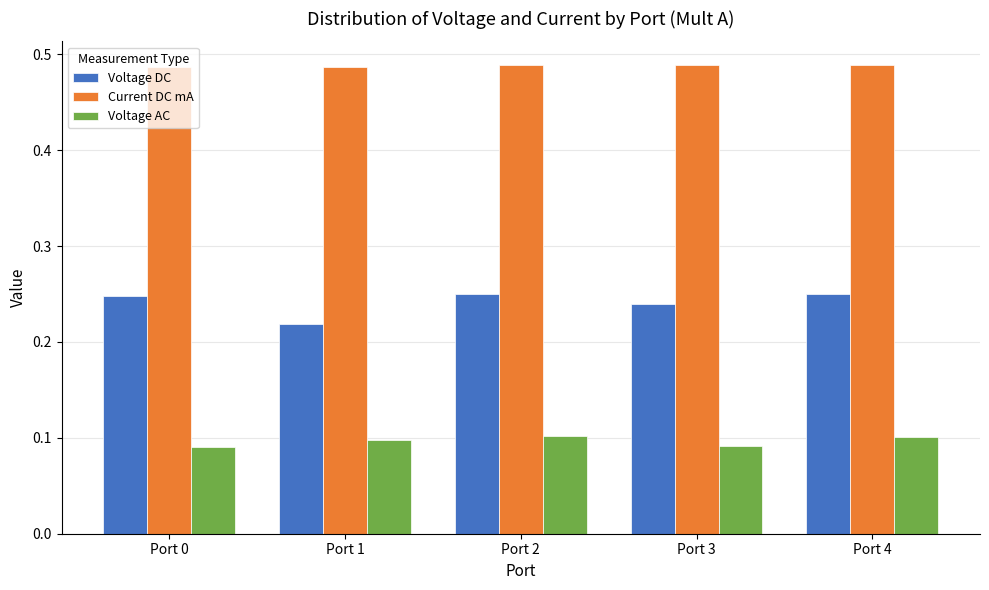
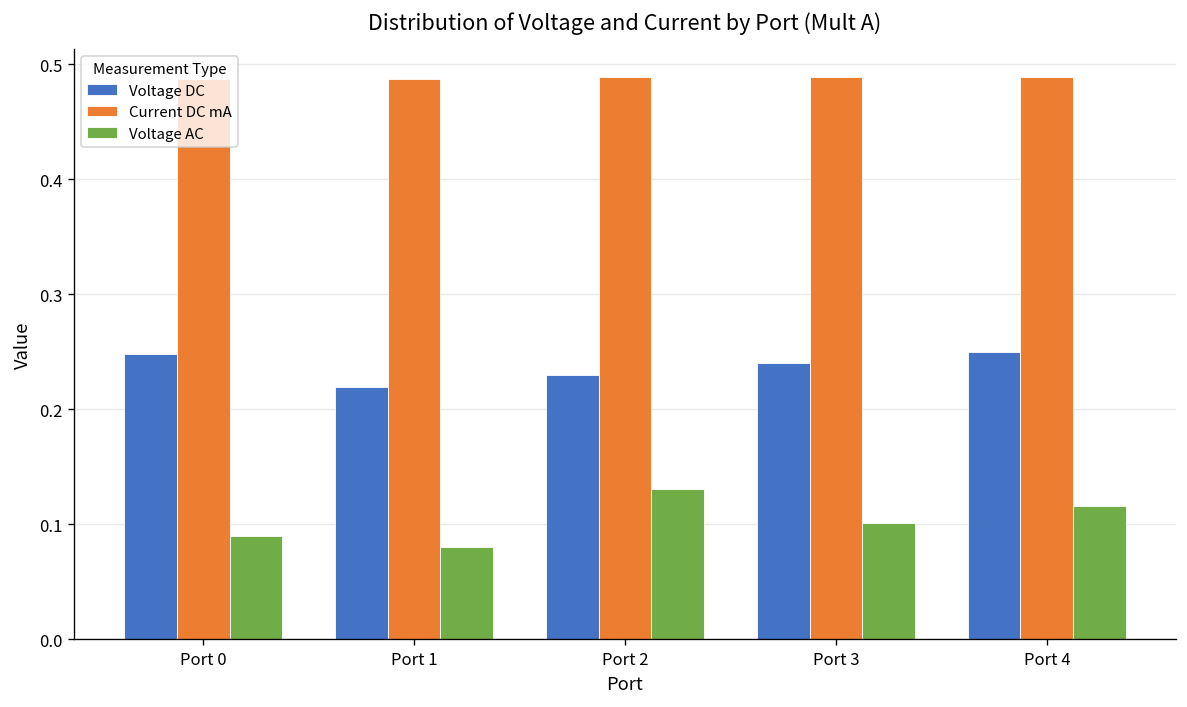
Voltage AC, Port 1: 0.10 -> 0.08
Voltage DC, Port 2: 0.25 -> 0.23
Voltage AC, Port 2: 0.10 -> 0.13
Voltage AC, Port 3: 0.09 -> 0.10
Voltage AC, Port 4: 0.10 -> 0.12
